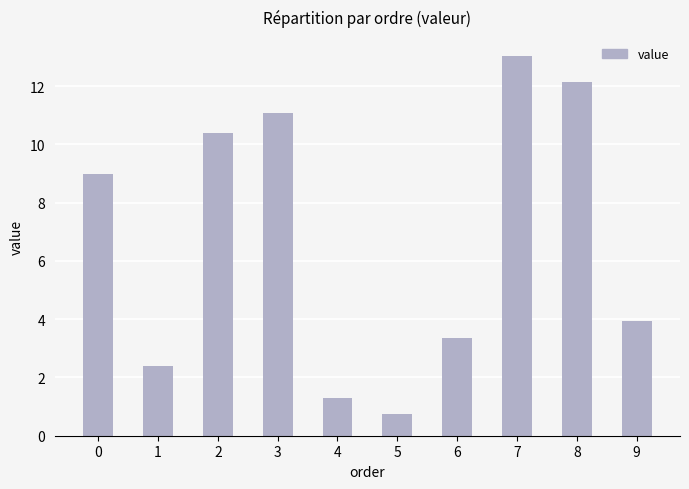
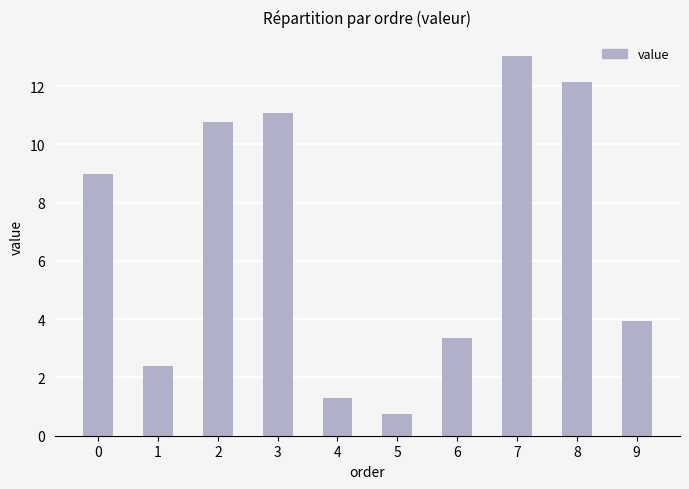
2: 10.4 -> 10.8
